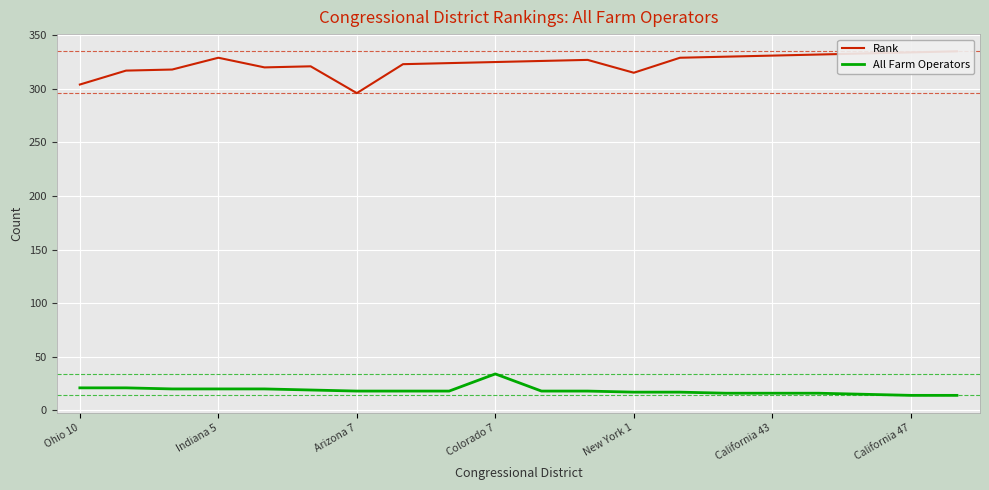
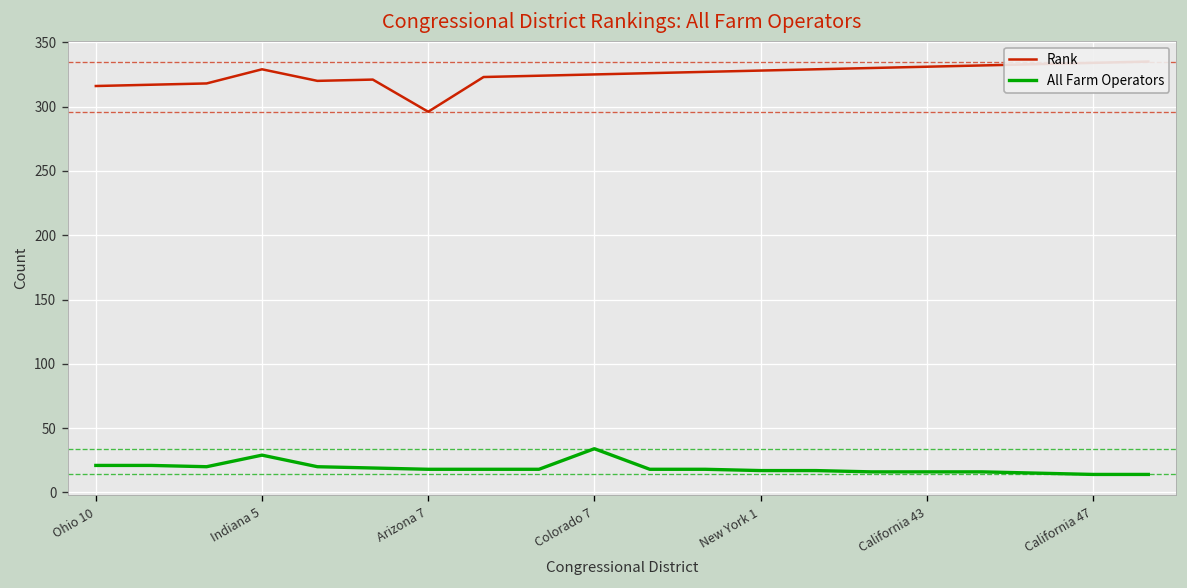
Rank, Ohio 10: 304 -> 316
All Farm Operators, Indiana 5: 20 -> 29
Rank, New York 1: 315 -> 328
